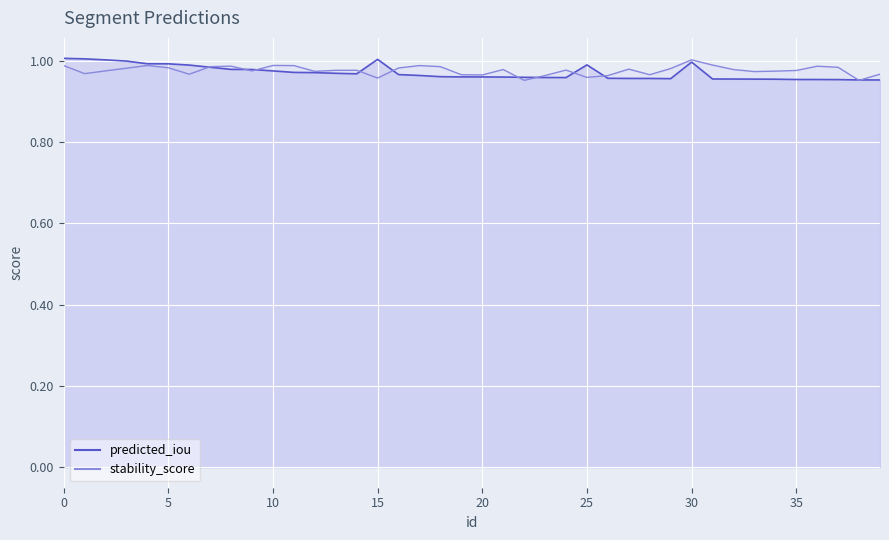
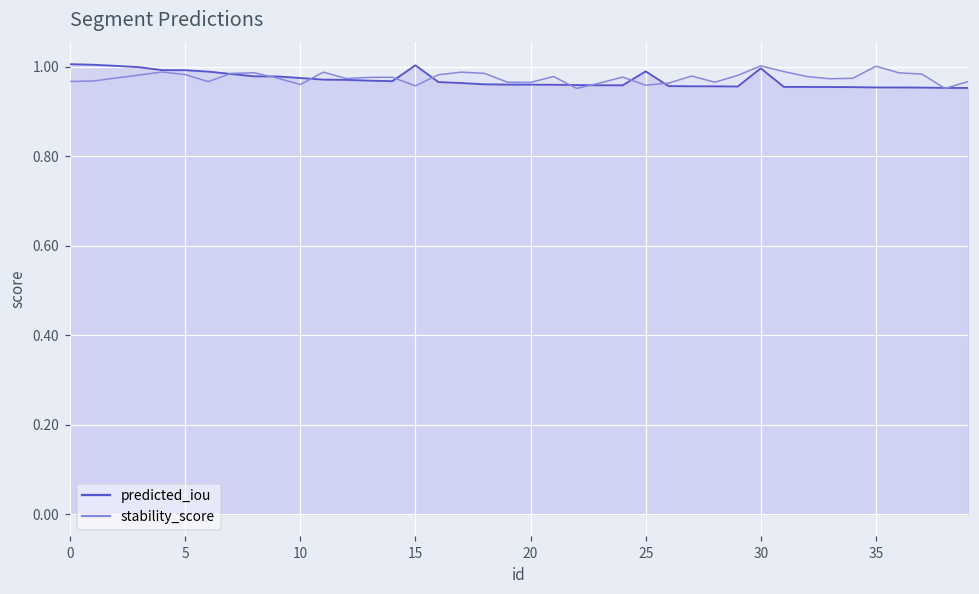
stability_score, 0: 0.99 -> 0.97
stability_score, 10: 0.99 -> 0.96
stability_score, 35: 0.98 -> 1.00
